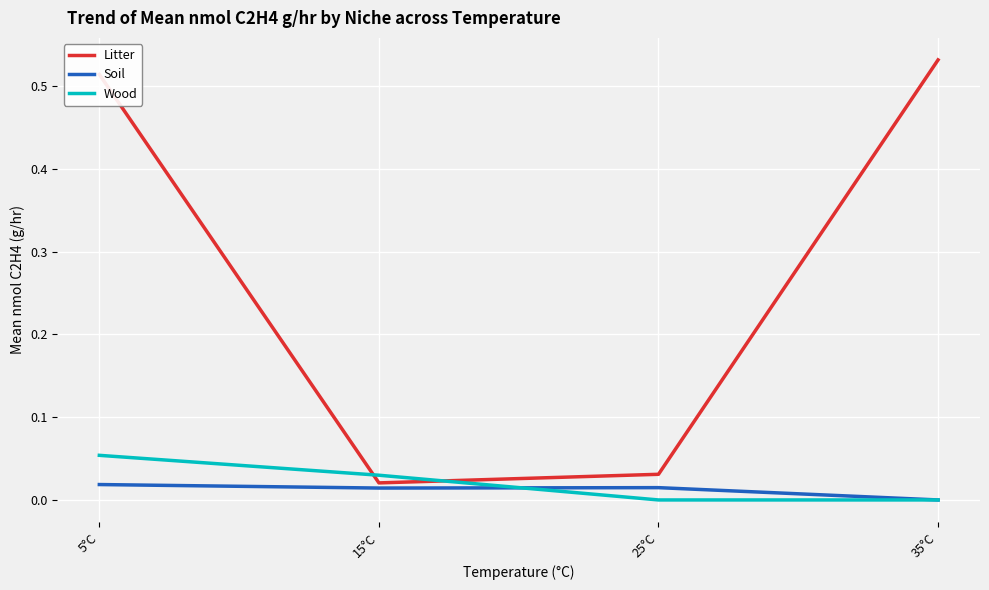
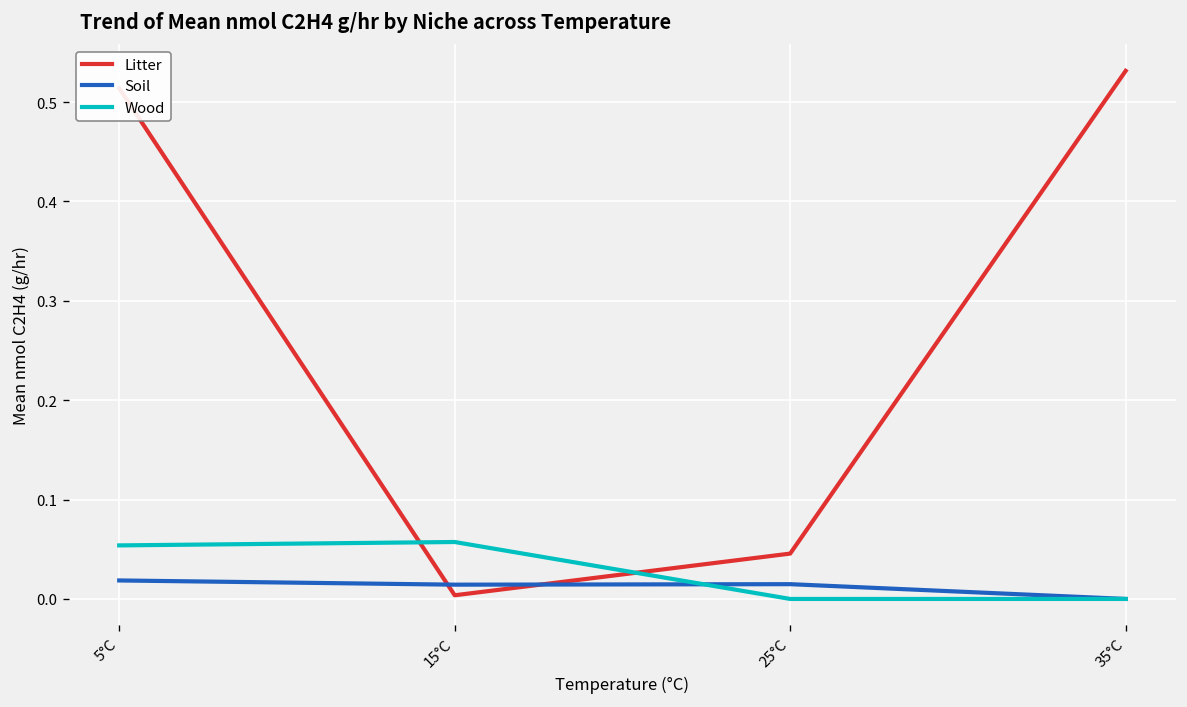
Litter, 15°C: 0.02 -> 0.00
Wood, 15°C: 0.03 -> 0.06
Litter, 25°C: 0.03 -> 0.05
